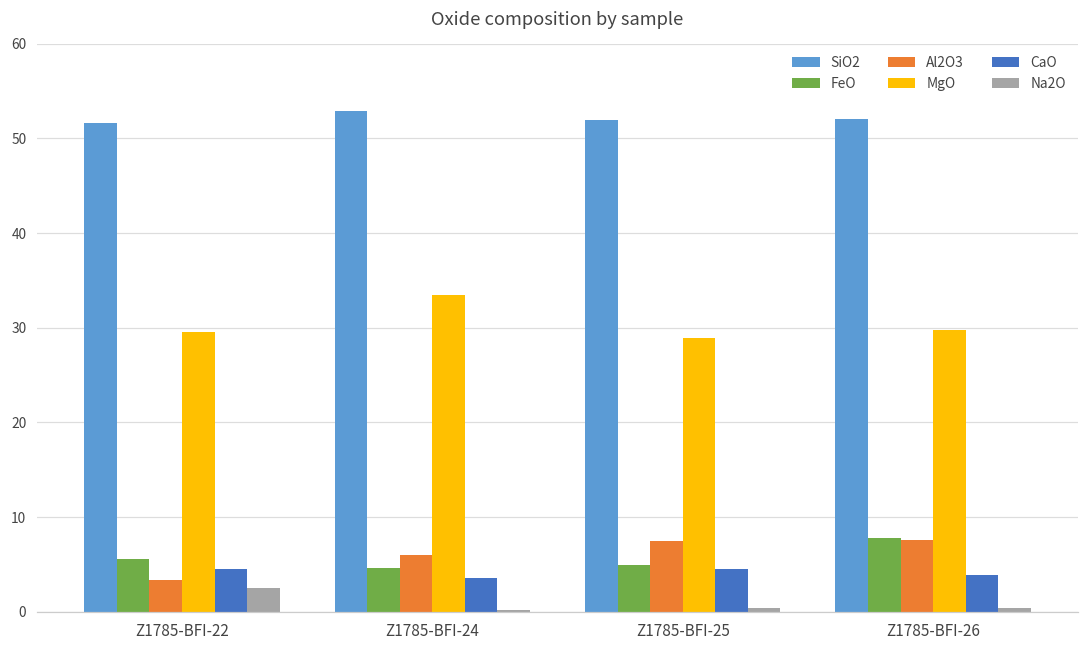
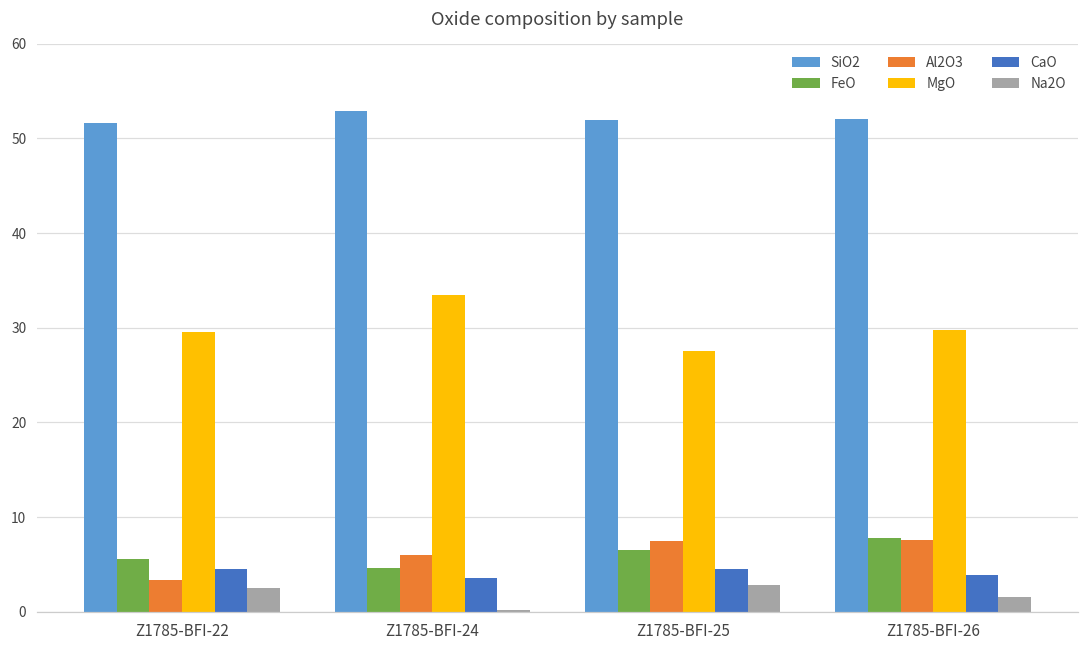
FeO, Z1785-BFI-25: 5 -> 7
MgO, Z1785-BFI-25: 29 -> 28
Na2O, Z1785-BFI-25: 0 -> 3
Na2O, Z1785-BFI-26: 0 -> 2
